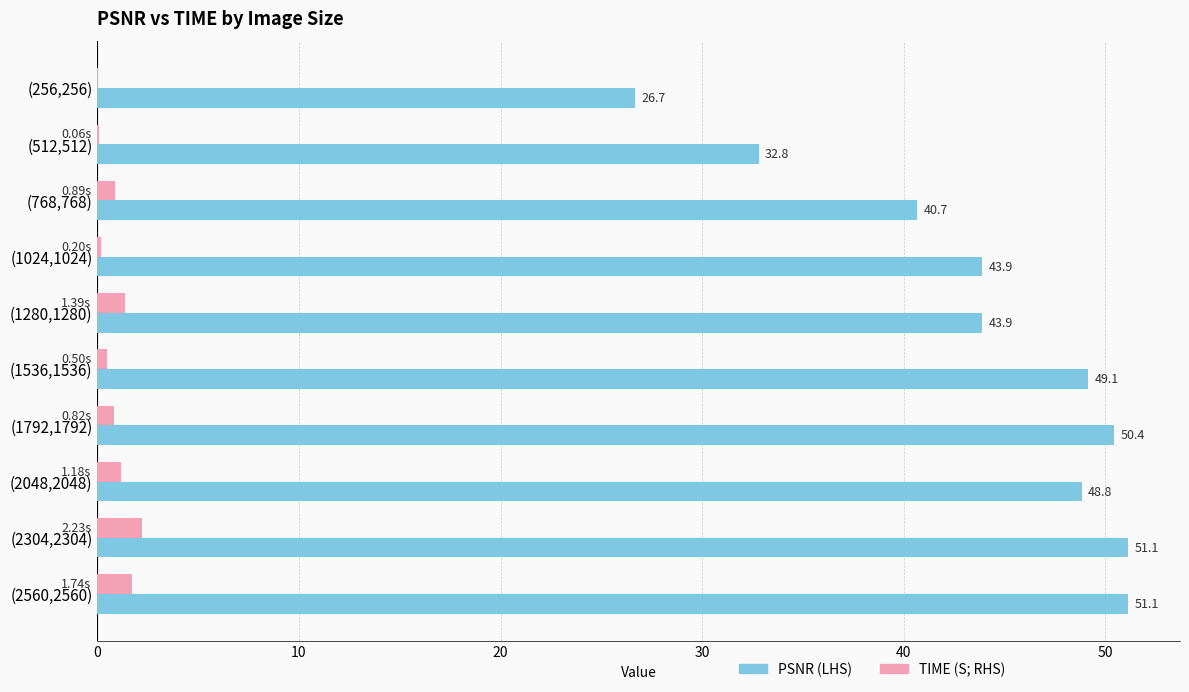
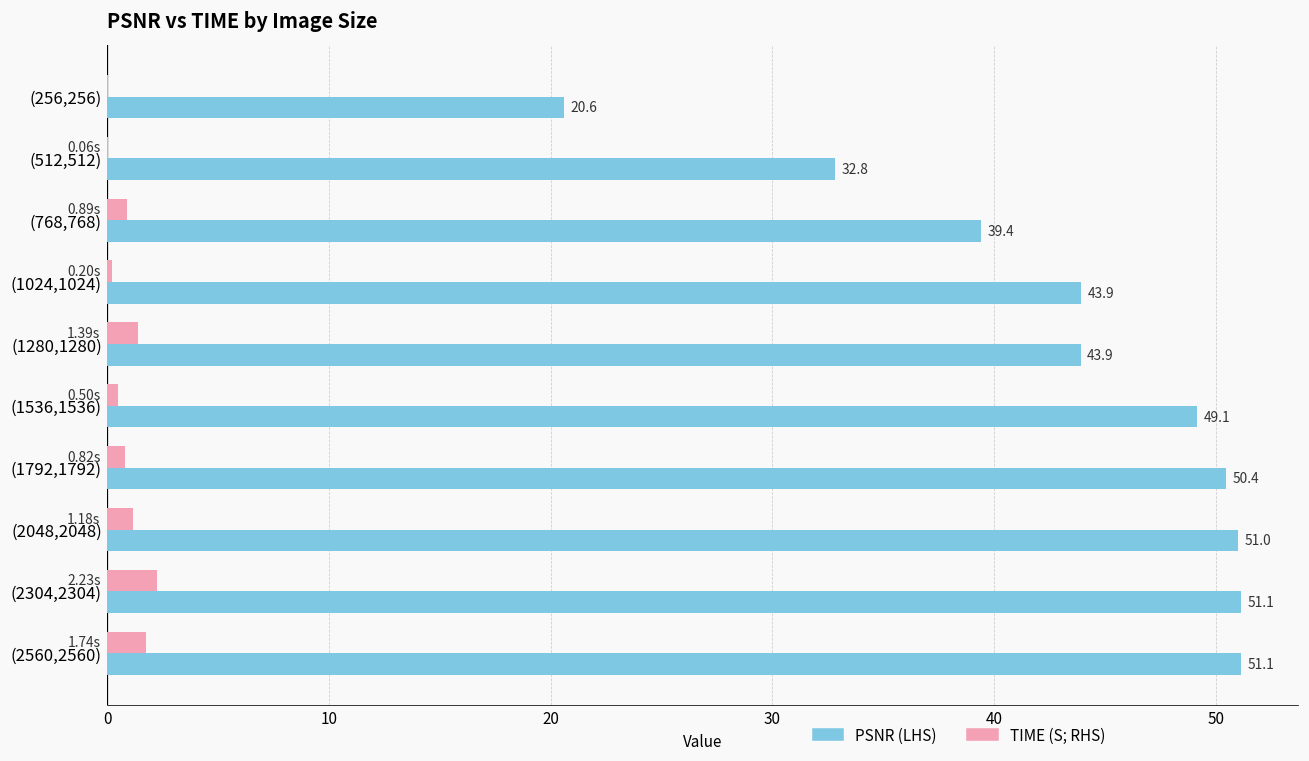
PSNR (LHS), (256,256): 26.7 -> 20.6
PSNR (LHS), (768,768): 40.7 -> 39.4
PSNR (LHS), (2048,2048): 48.8 -> 51.0
